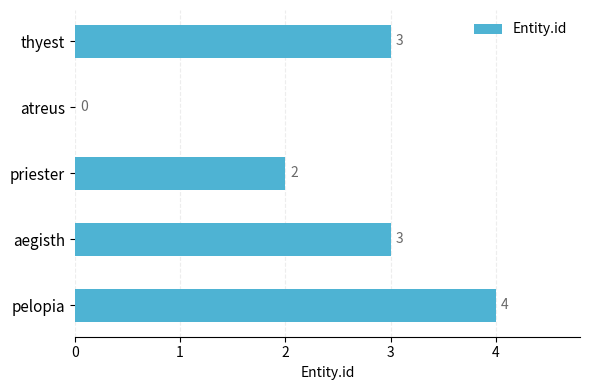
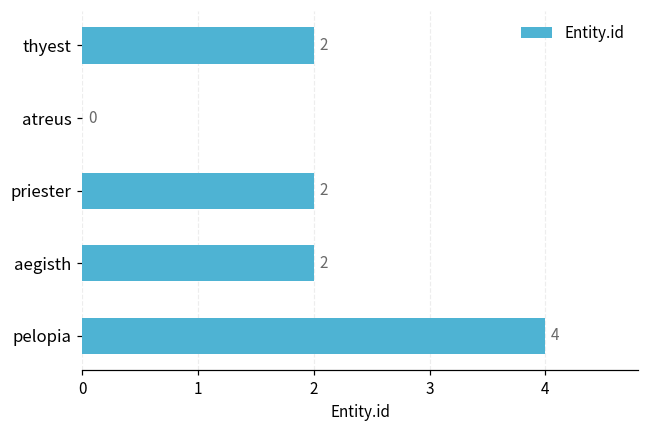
thyest: 3 -> 2
aegisth: 3 -> 2
